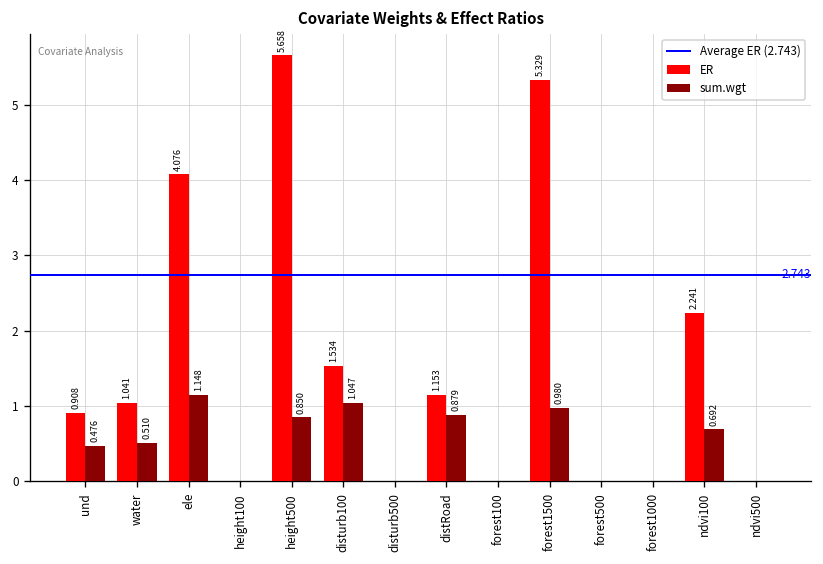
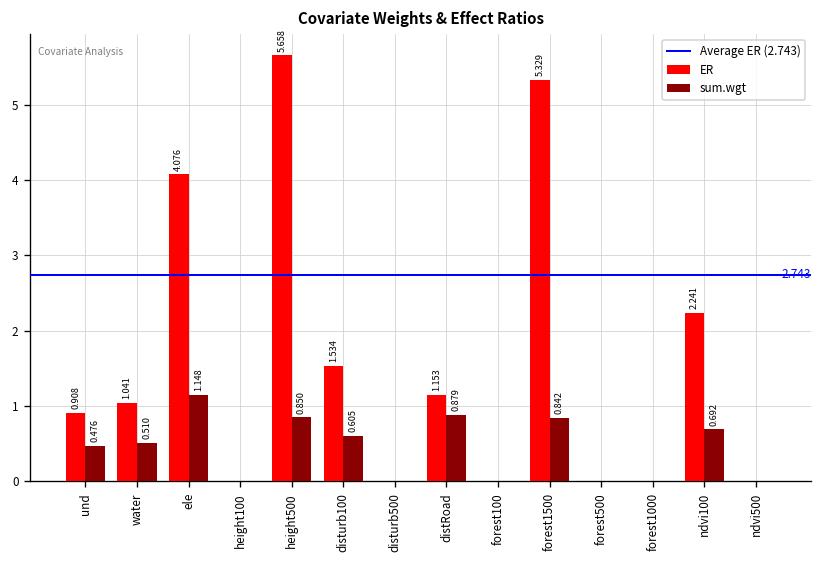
sum.wgt, disturb100: 1.047 -> 0.605
sum.wgt, forest1500: 0.980 -> 0.842
